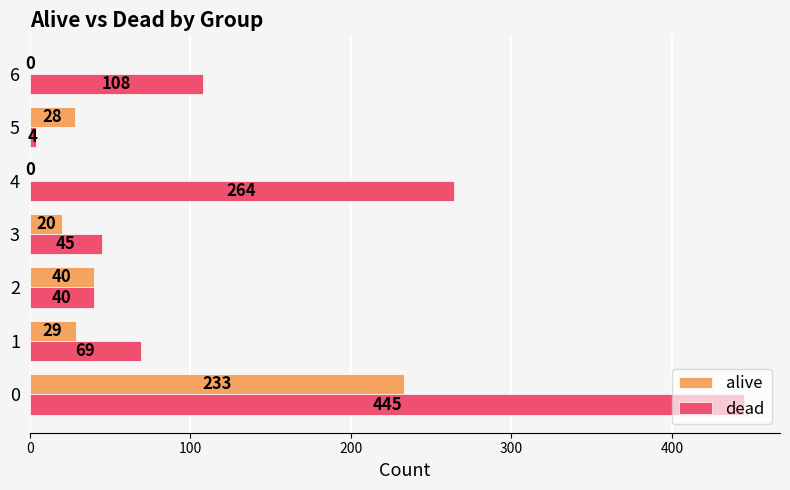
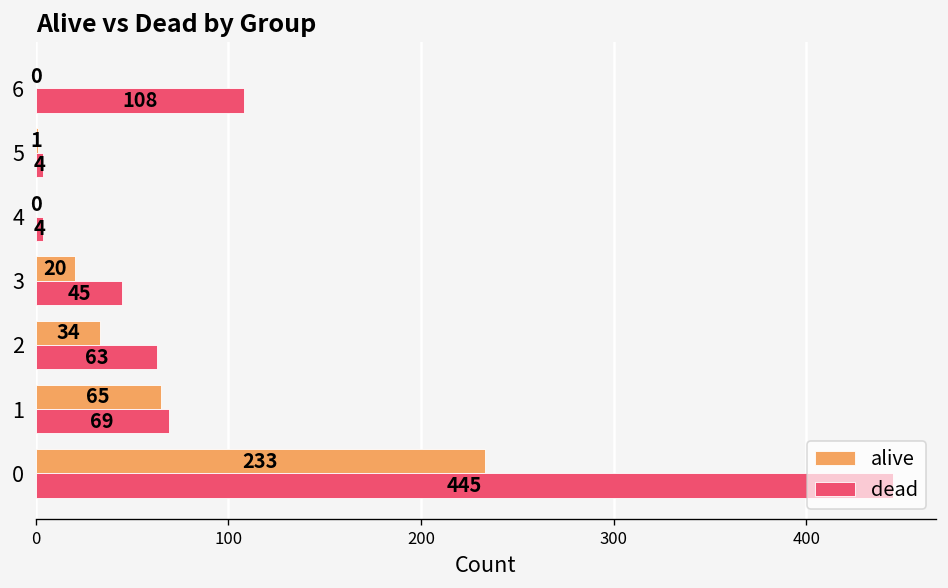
alive, 5: 28 -> 1
dead, 4: 264 -> 4
alive, 2: 40 -> 34
dead, 2: 40 -> 63
alive, 1: 29 -> 65
